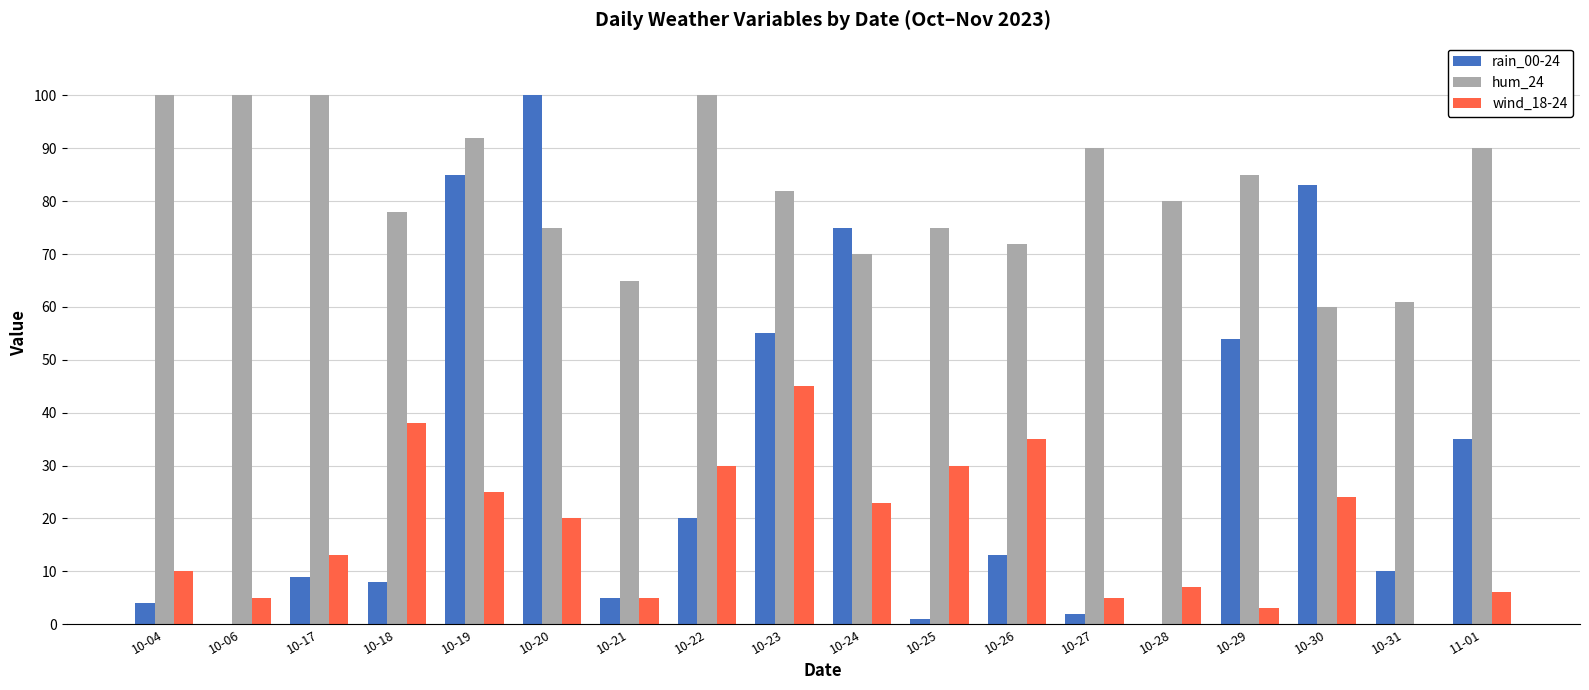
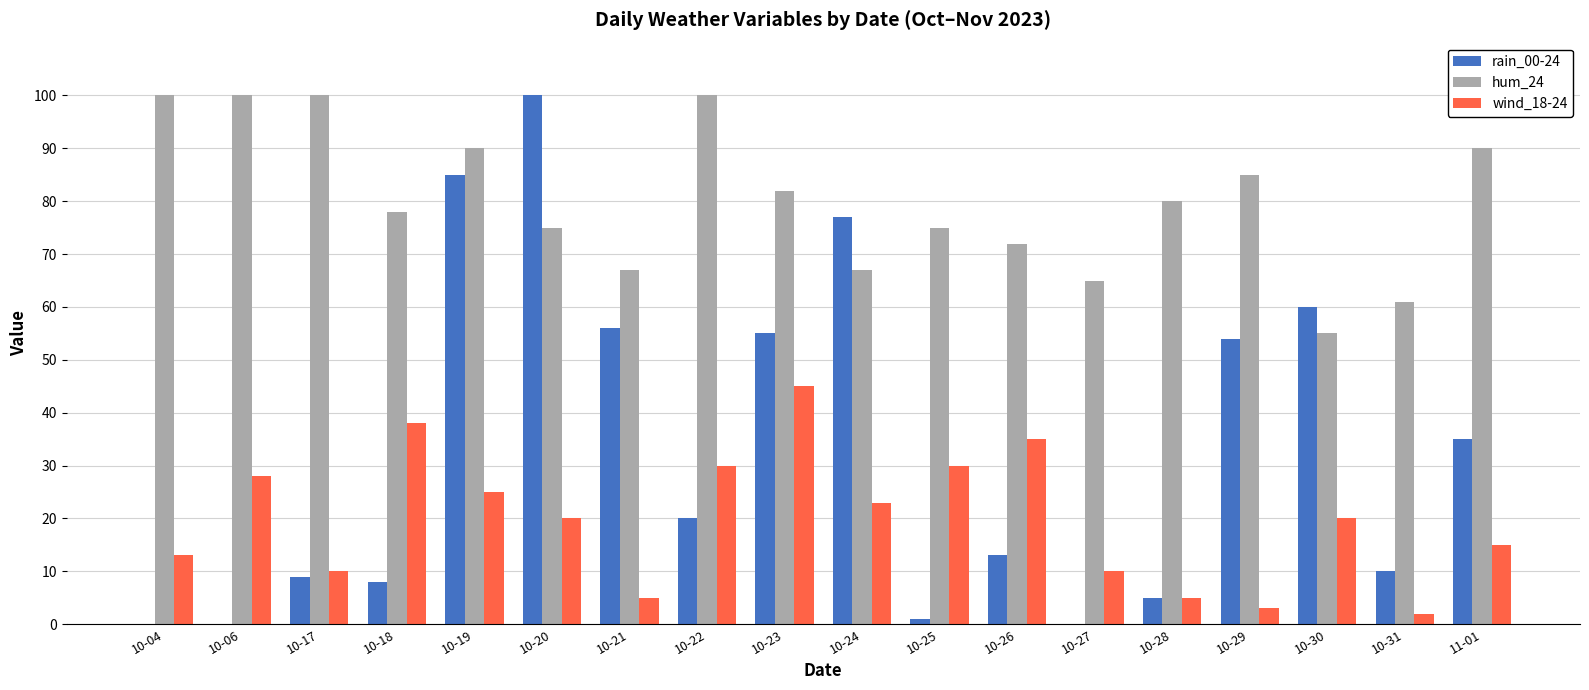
rain_00-24, 10-04: 4 -> 0
wind_18-24, 10-04: 10 -> 13
wind_18-24, 10-06: 5 -> 28
wind_18-24, 10-17: 13 -> 10
hum_24, 10-19: 92 -> 90
rain_00-24, 10-21: 5 -> 56
hum_24, 10-21: 65 -> 67
rain_00-24, 10-24: 75 -> 77
hum_24, 10-24: 70 -> 67
rain_00-24, 10-27: 2 -> 0
hum_24, 10-27: 90 -> 65
wind_18-24, 10-27: 5 -> 10
rain_00-24, 10-28: 0 -> 5
wind_18-24, 10-28: 7 -> 5
rain_00-24, 10-30: 83 -> 60
hum_24, 10-30: 60 -> 55
wind_18-24, 10-30: 24 -> 20
wind_18-24, 10-31: 0 -> 2
wind_18-24, 11-01: 6 -> 15
